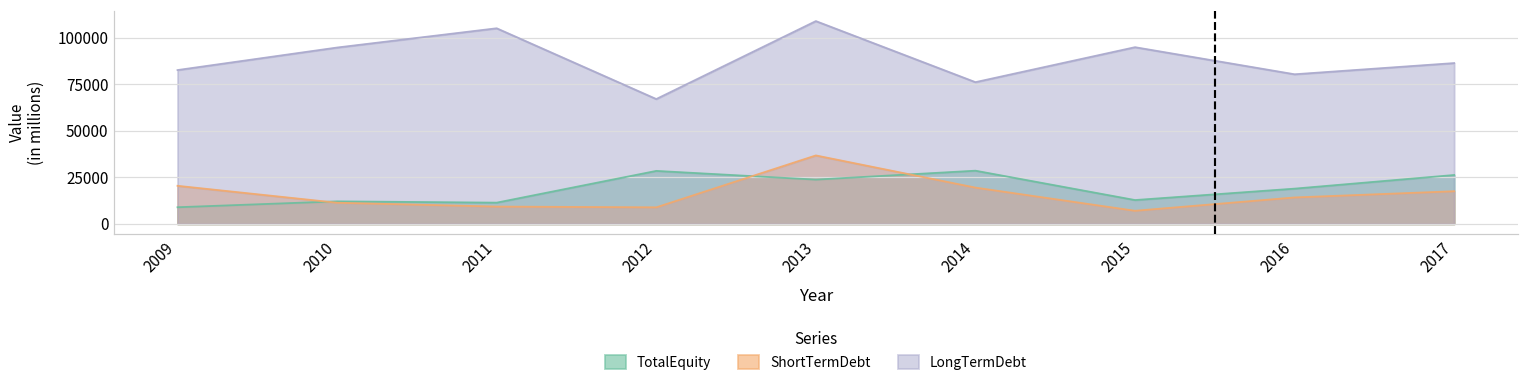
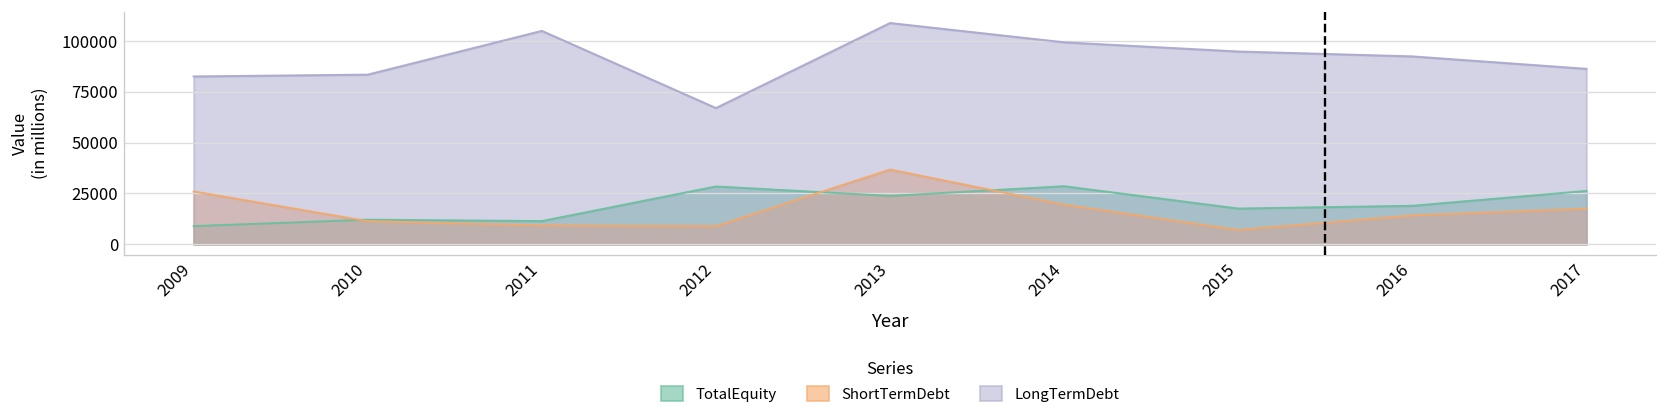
ShortTermDebt, 2009: 20000 -> 26000
LongTermDebt, 2010: 95000 -> 83000
LongTermDebt, 2014: 76000 -> 99000
TotalEquity, 2015: 13000 -> 18000
LongTermDebt, 2016: 80000 -> 92000
